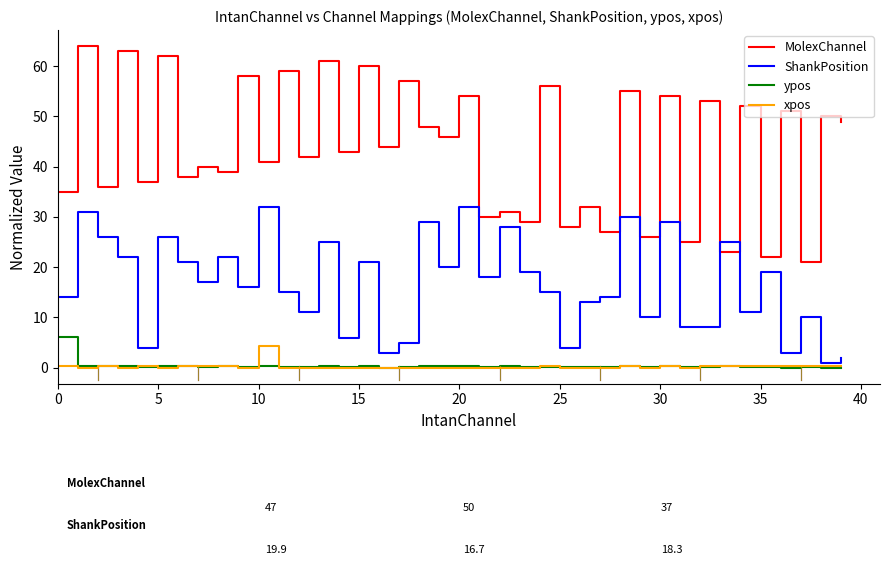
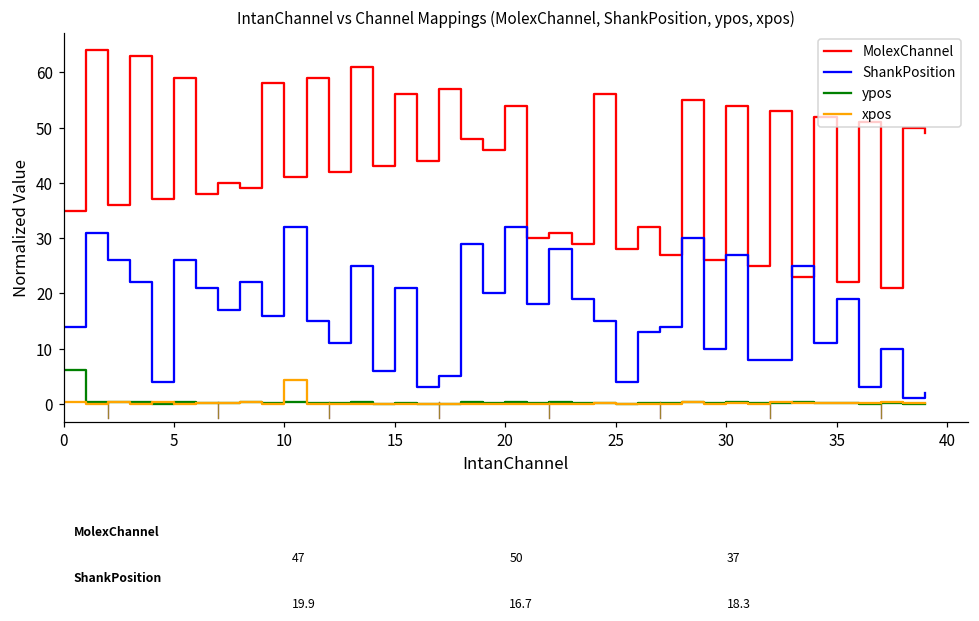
MolexChannel, 5: 62 -> 59
MolexChannel, 15: 60 -> 56
ShankPosition, 30: 29 -> 27
